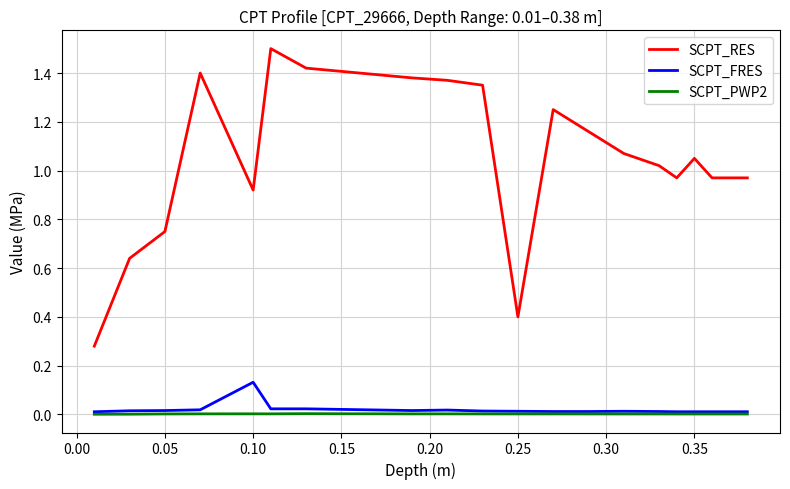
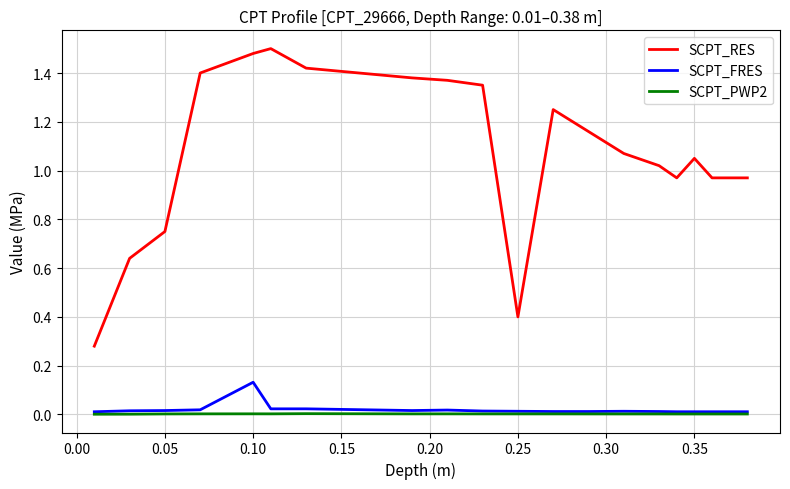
SCPT_RES, 0.10: 0.92 -> 1.48
